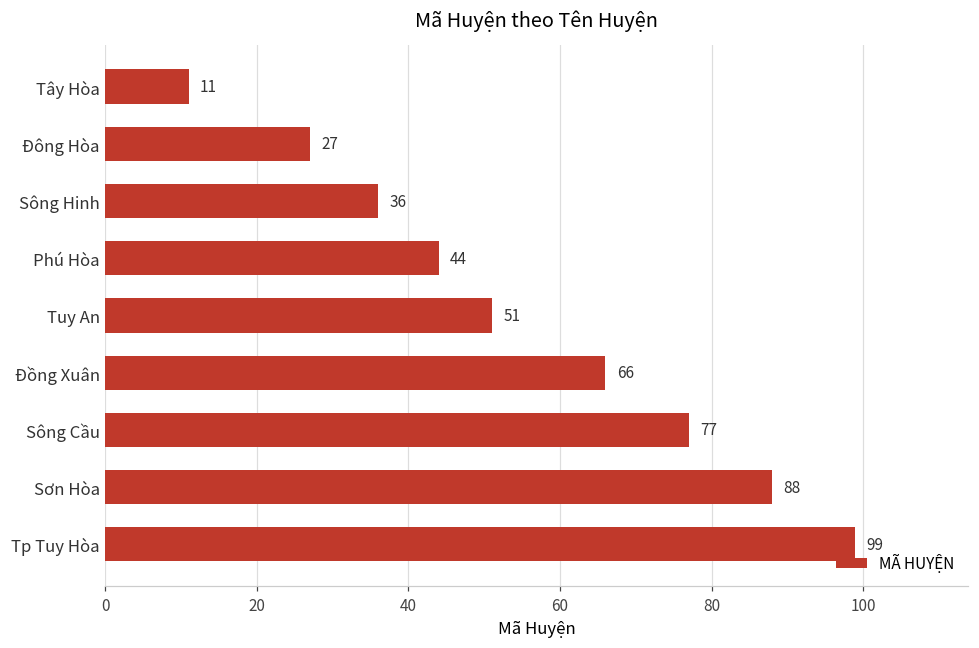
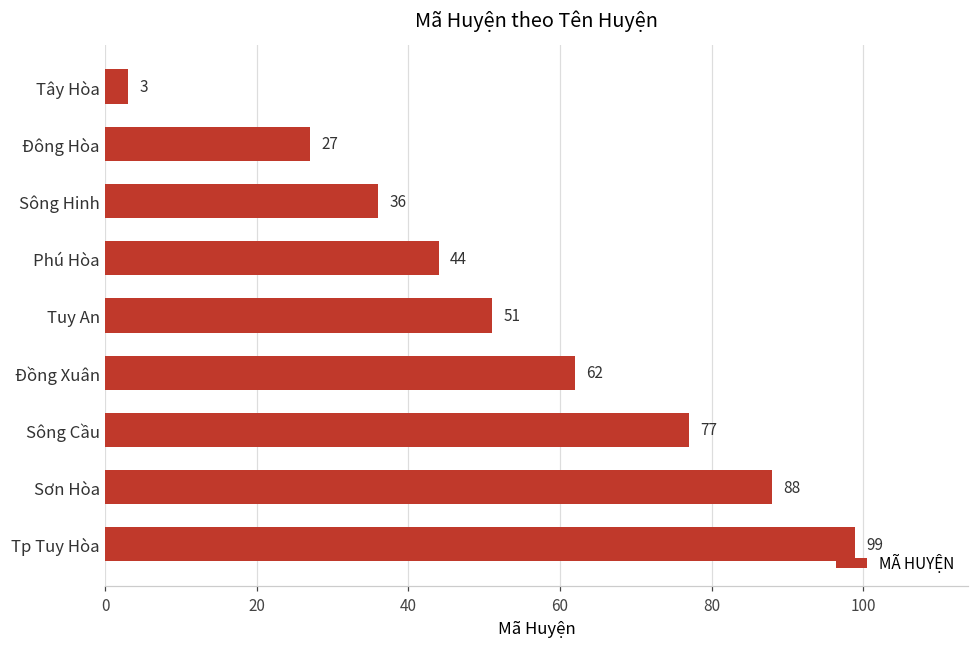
Tây Hòa: 11 -> 3
Đồng Xuân: 66 -> 62
